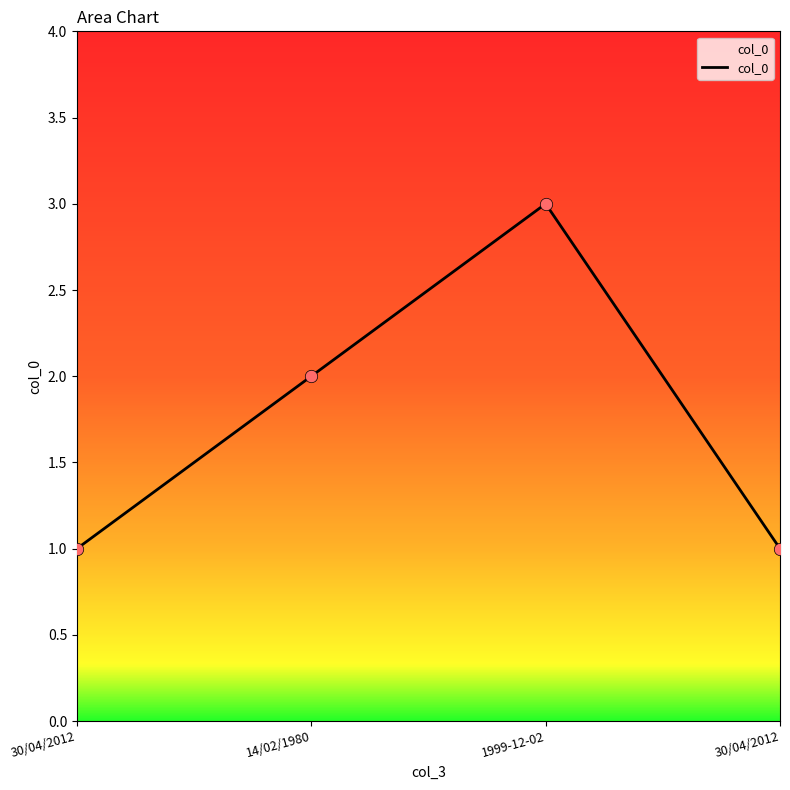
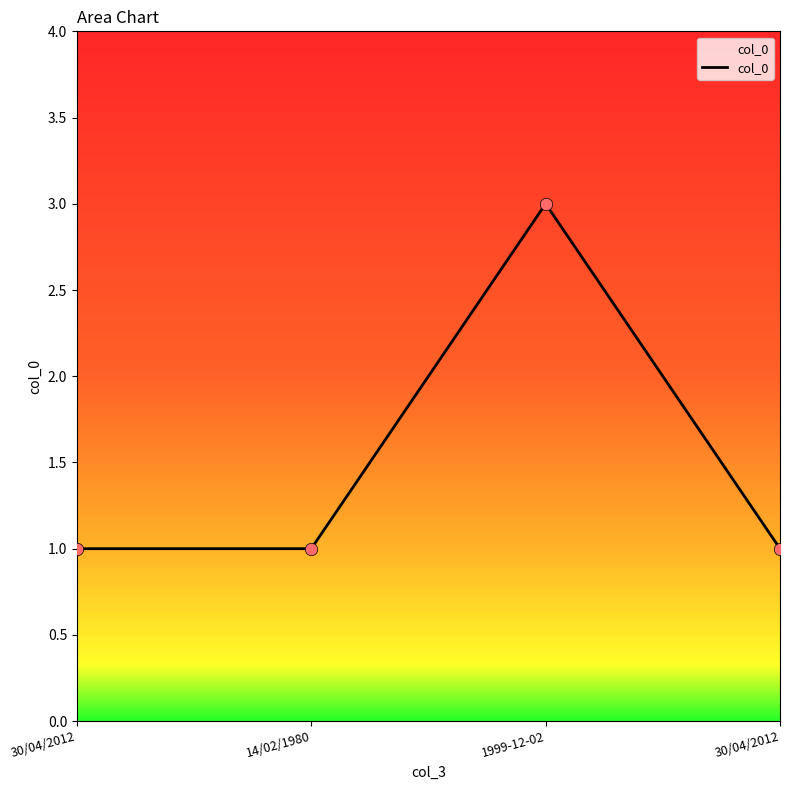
14/02/1980: 2 -> 1
